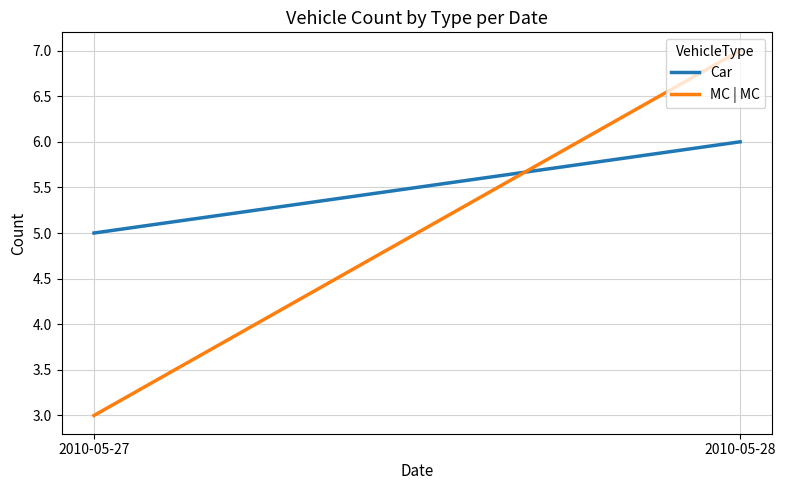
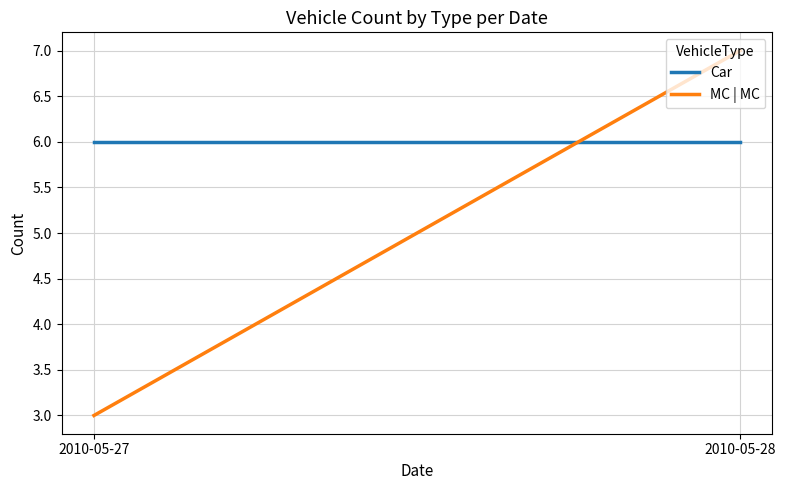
Car, 2010-05-27: 5 -> 6
